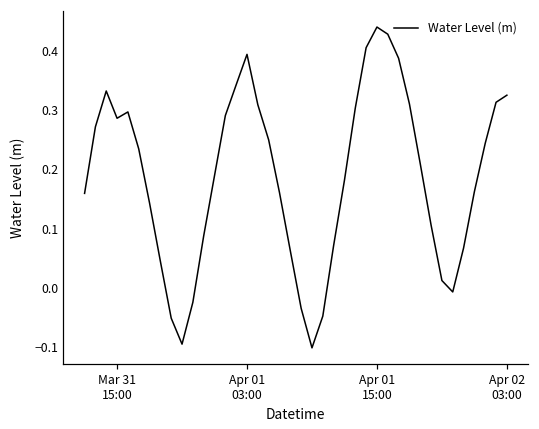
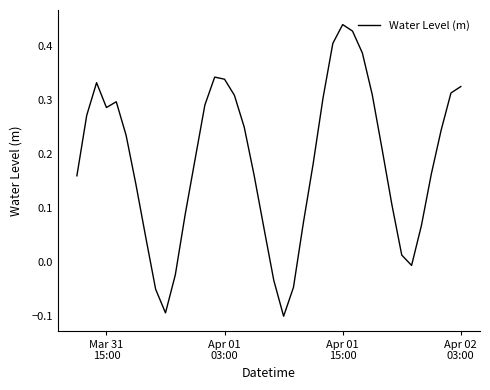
Apr 01 03:00: 0.39 -> 0.34
